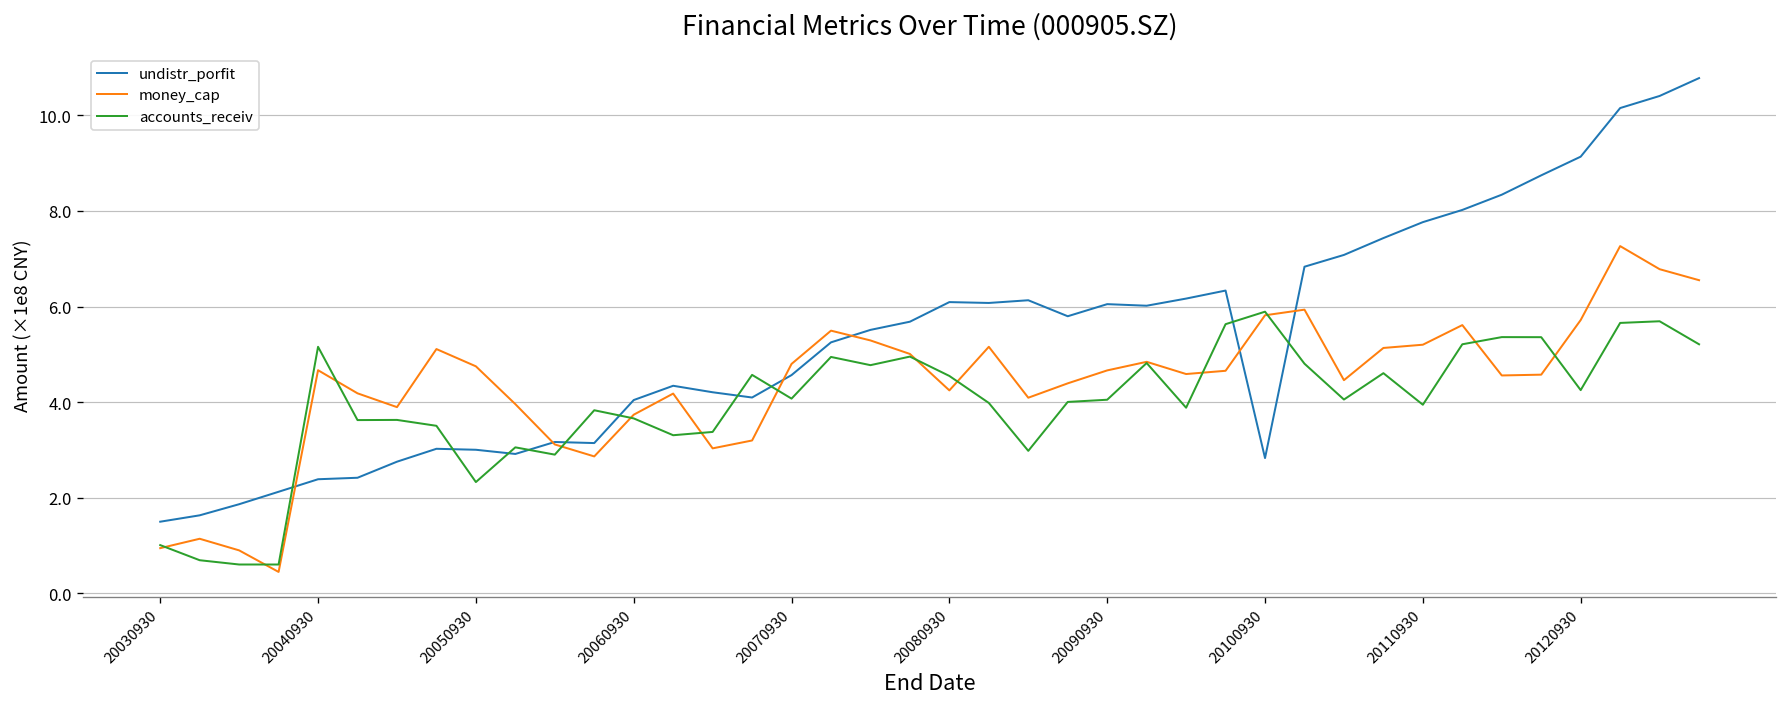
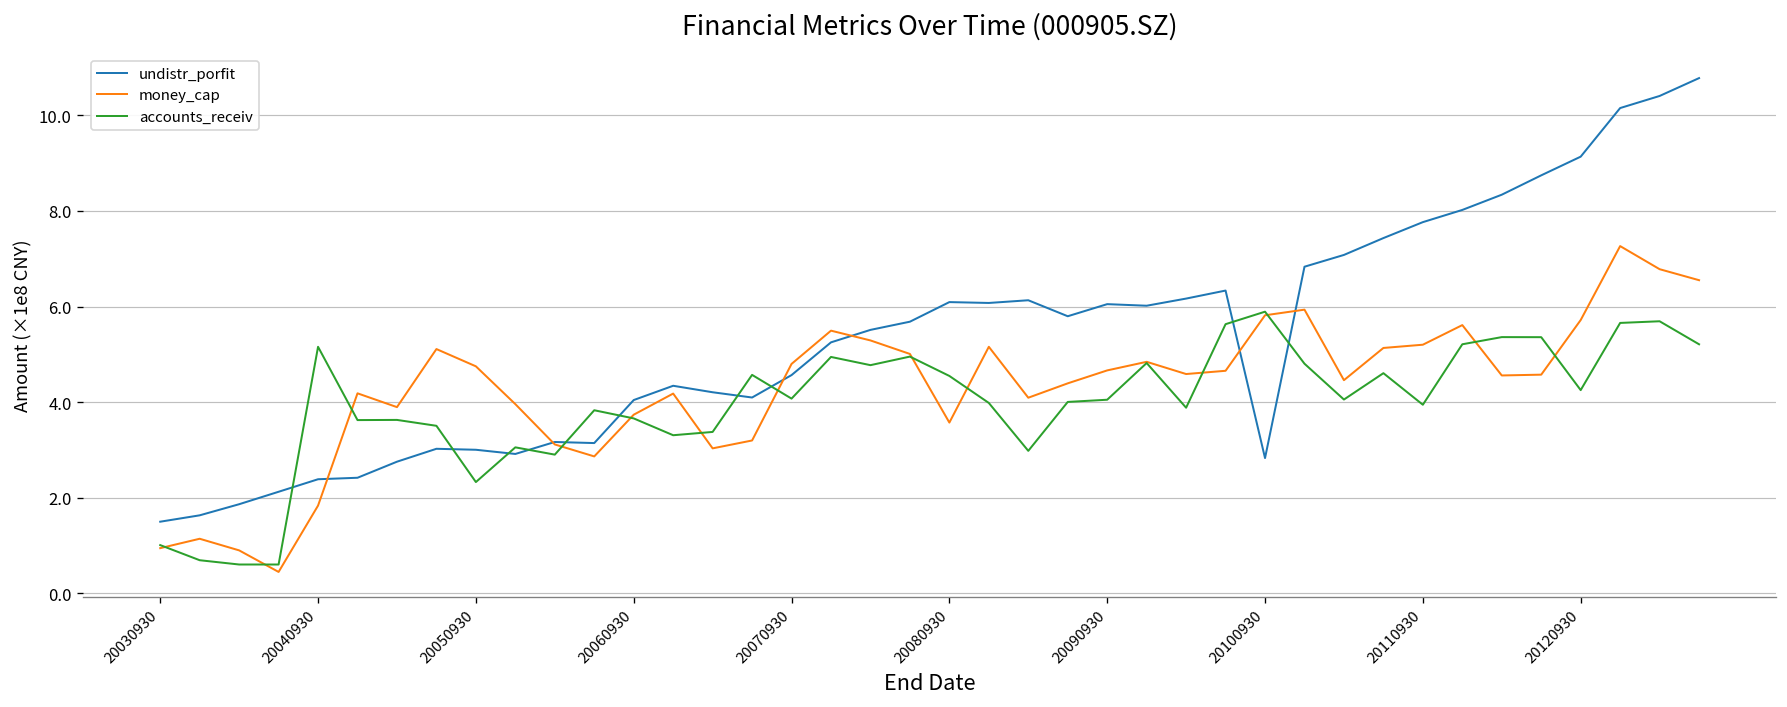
money_cap, 20040930: 4.7 -> 1.8
money_cap, 20080930: 4.2 -> 3.6
